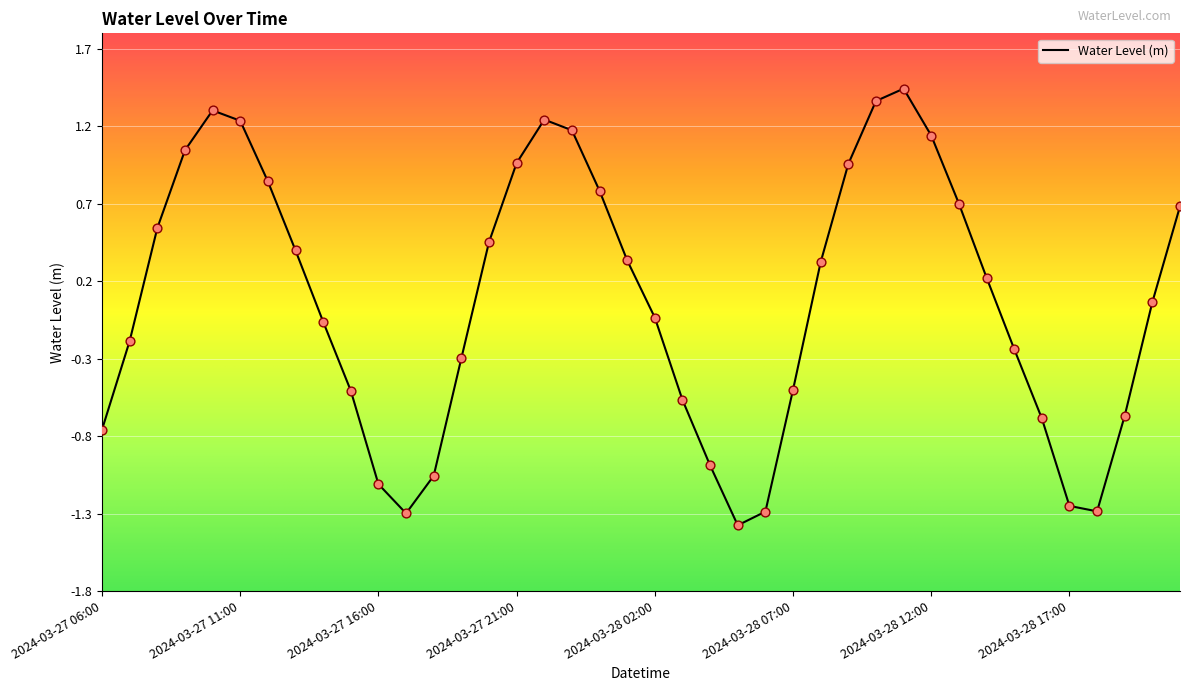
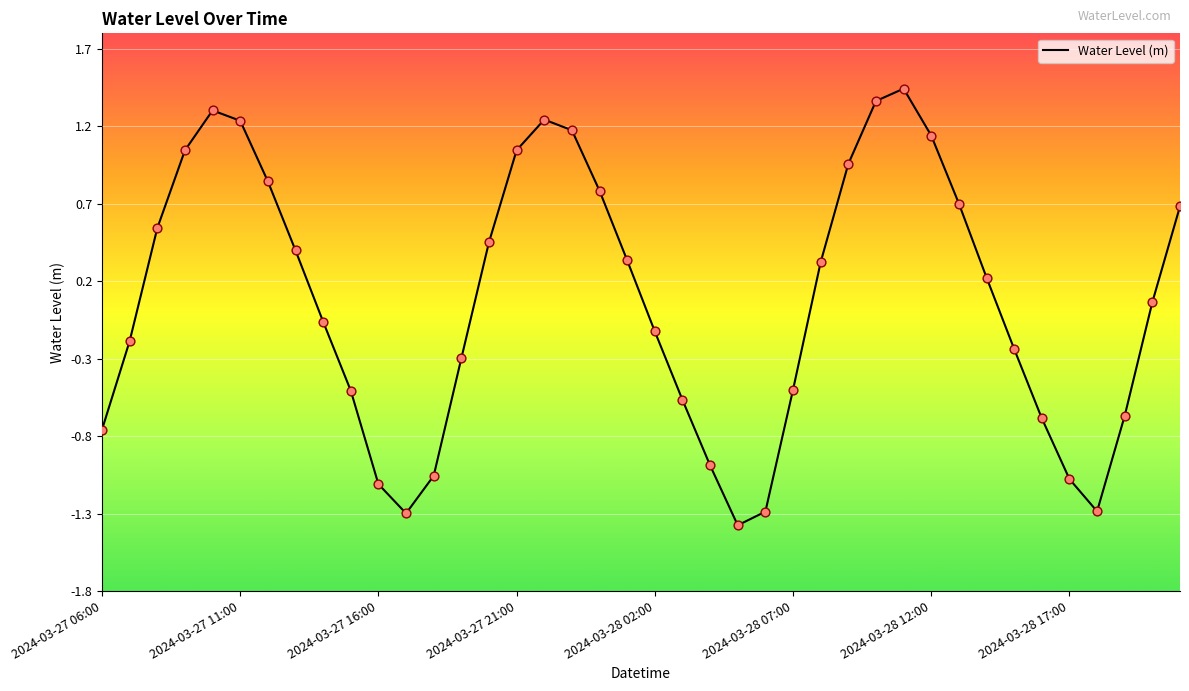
2024-03-27 21:00: 0.96 -> 1.05
2024-03-28 02:00: -0.03 -> -0.12
2024-03-28 17:00: -1.25 -> -1.08
